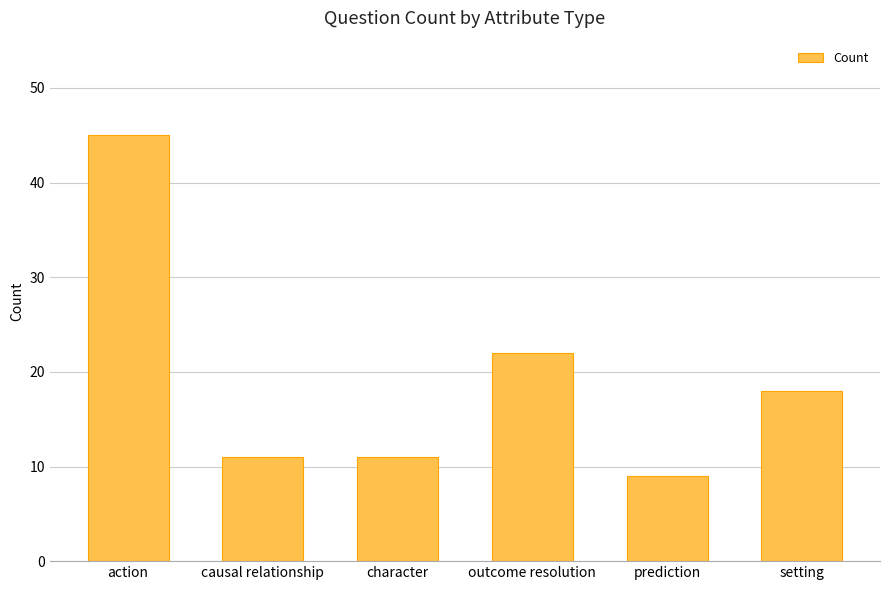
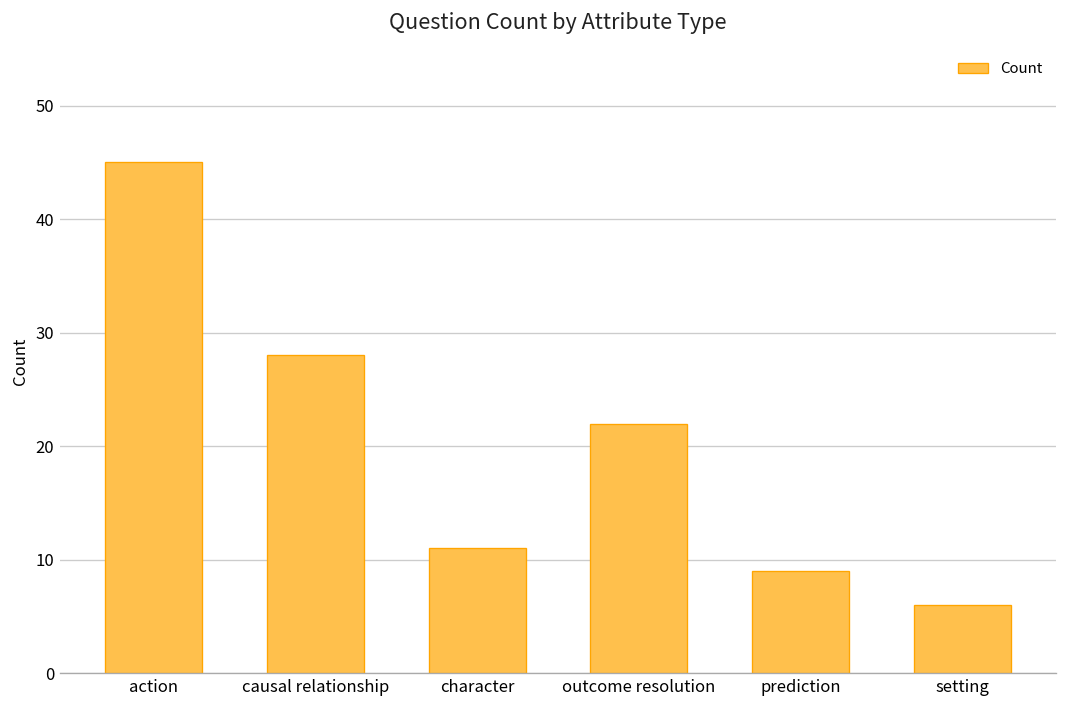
causal relationship: 11 -> 28
setting: 18 -> 6
